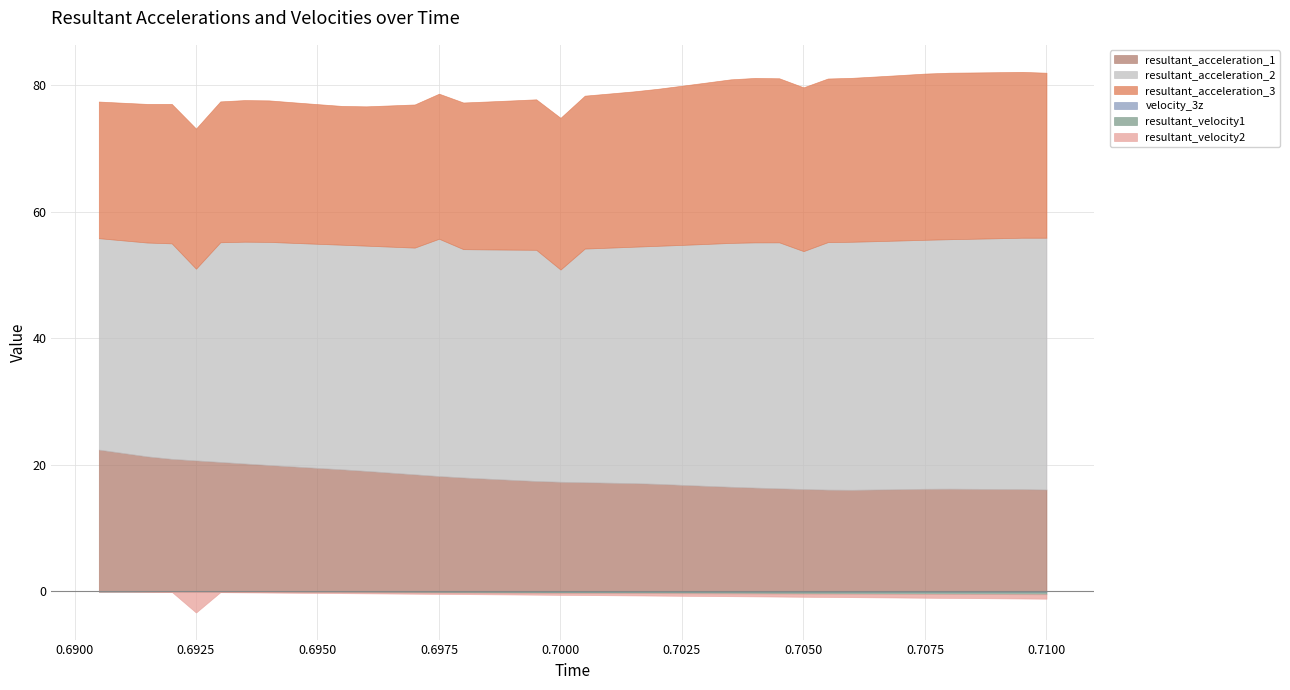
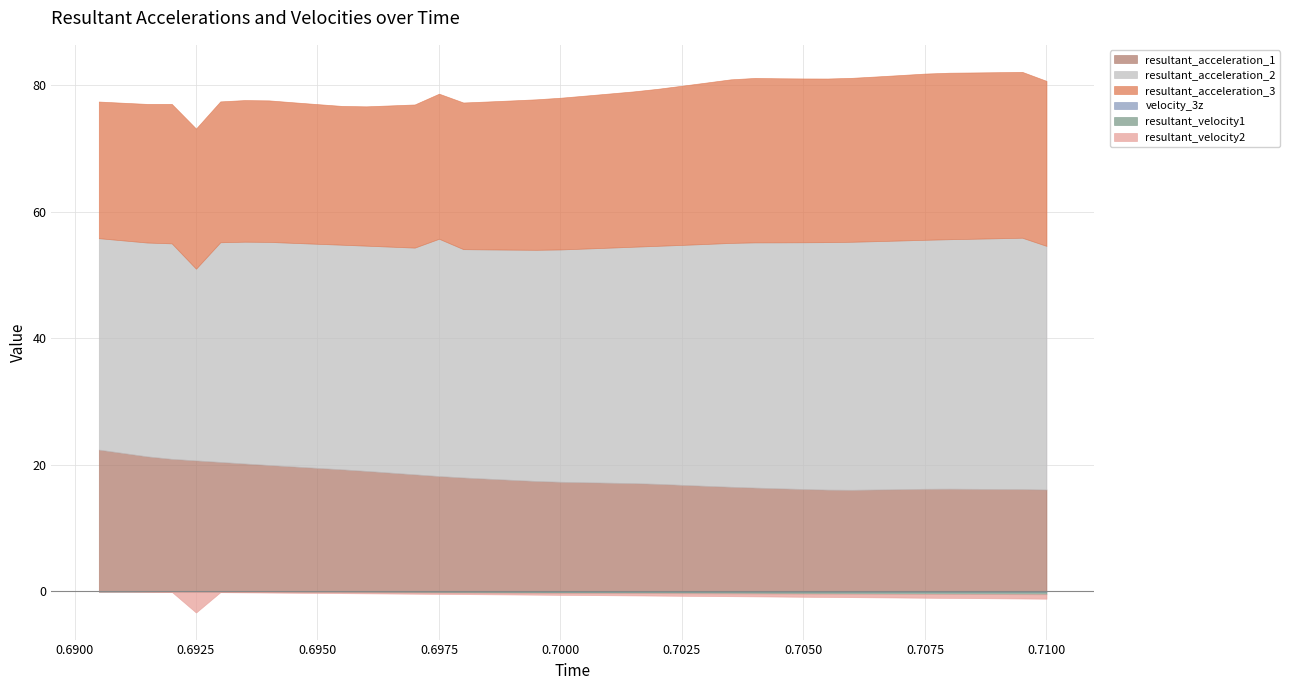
resultant_acceleration_2, 0.7000: 34 -> 37
resultant_acceleration_2, 0.7050: 38 -> 39
resultant_acceleration_2, 0.7100: 40 -> 39
